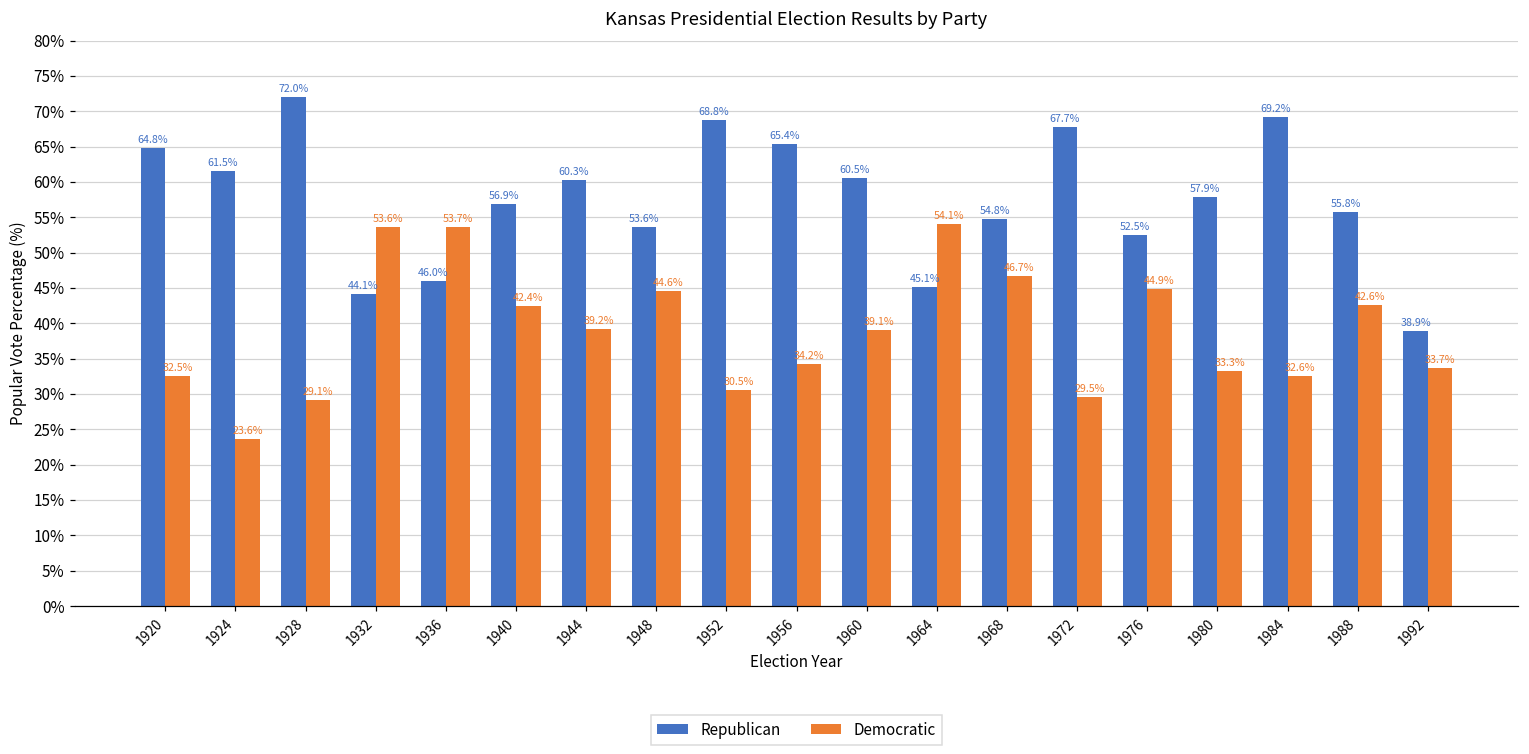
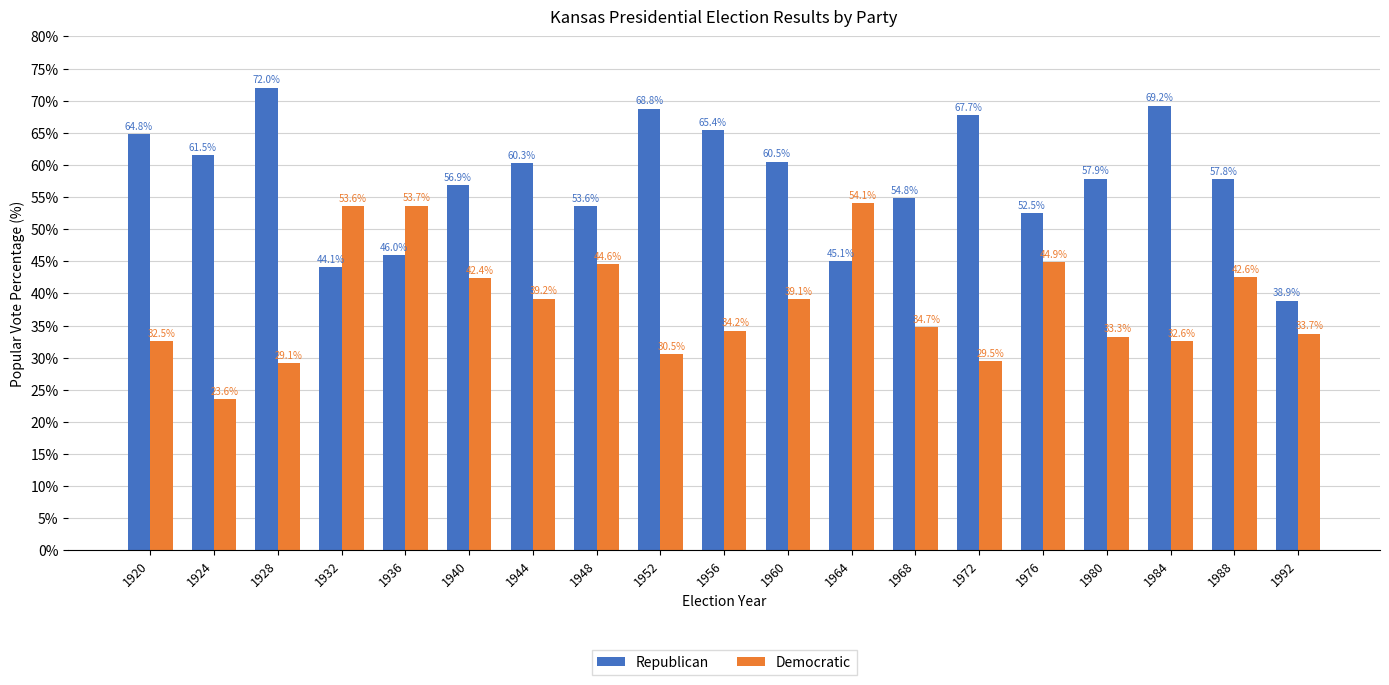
Democratic, 1968: 46.7% -> 34.7%
Republican, 1988: 55.8% -> 57.8%
